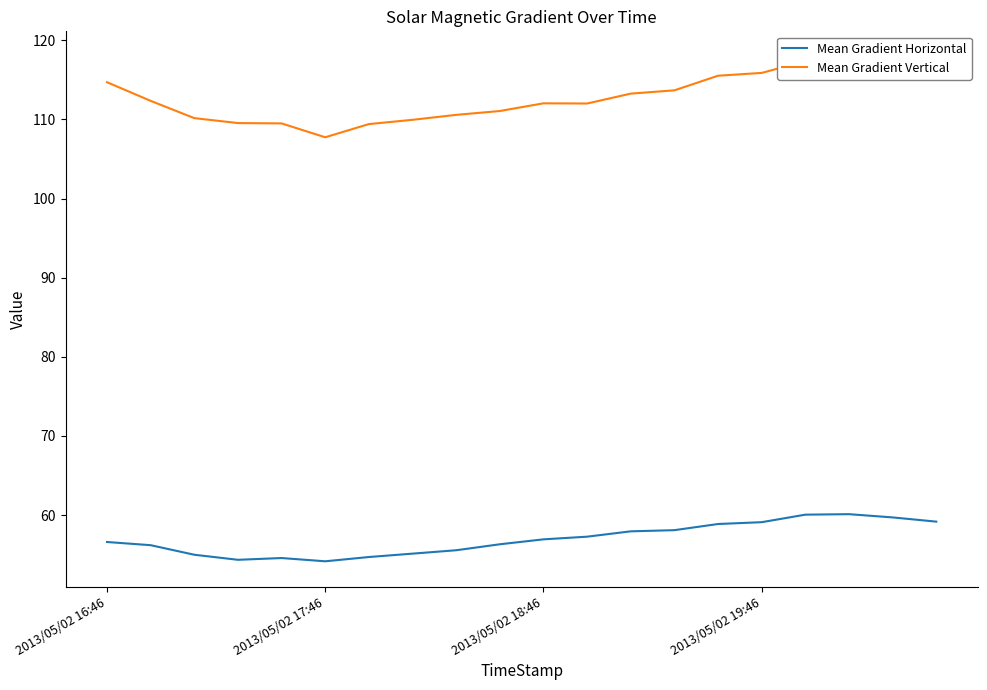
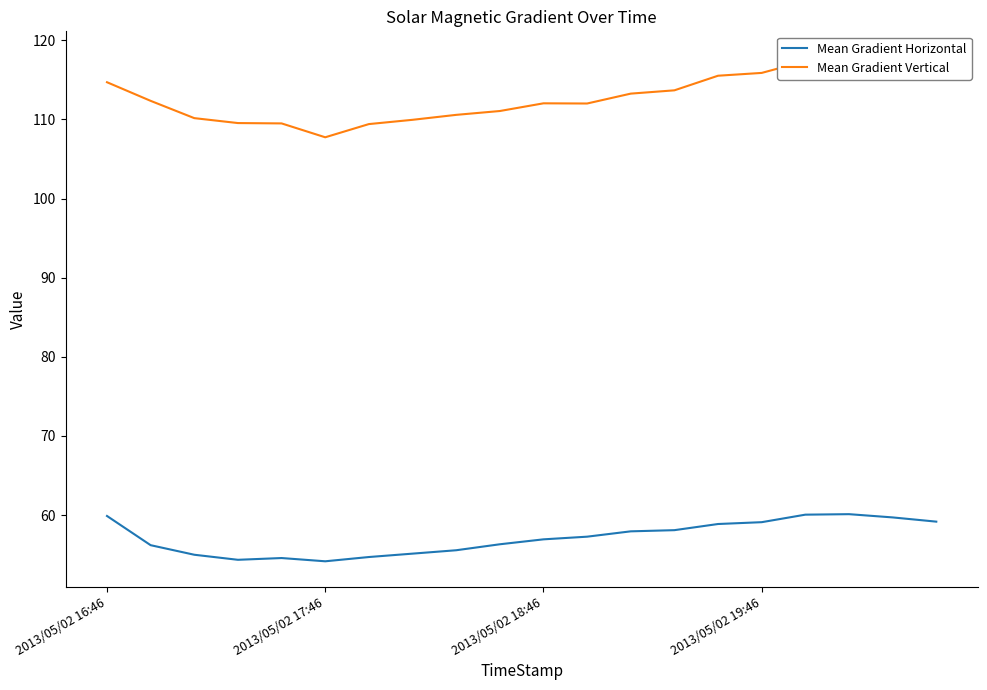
Mean Gradient Horizontal, 2013/05/02 16:46: 57 -> 60
